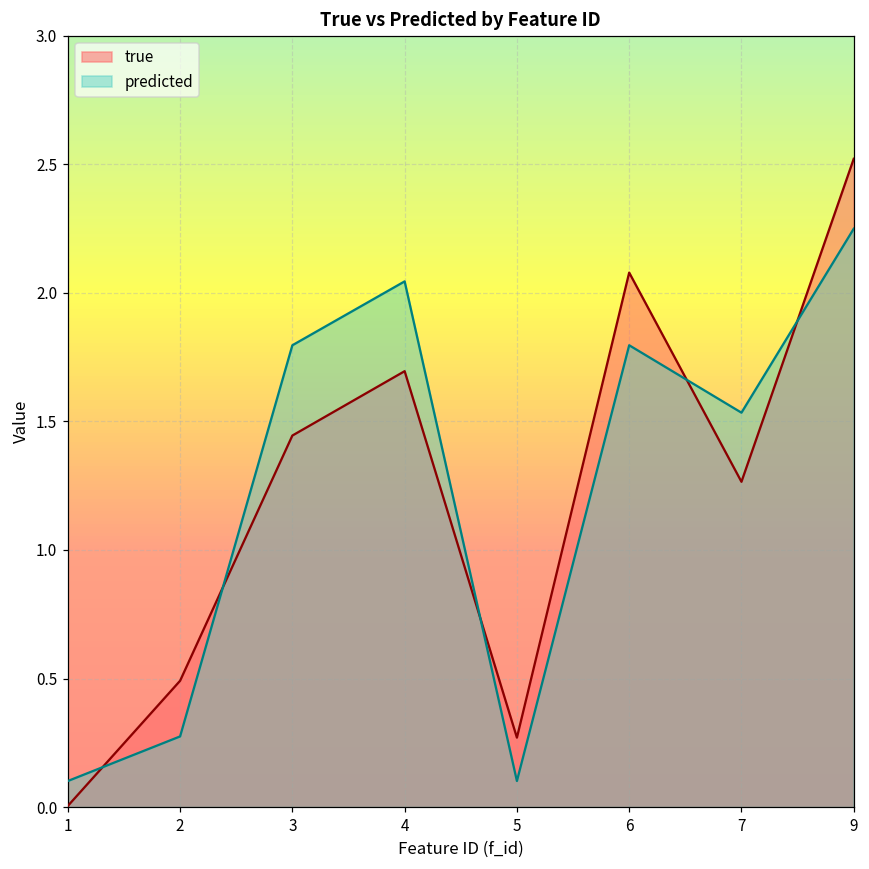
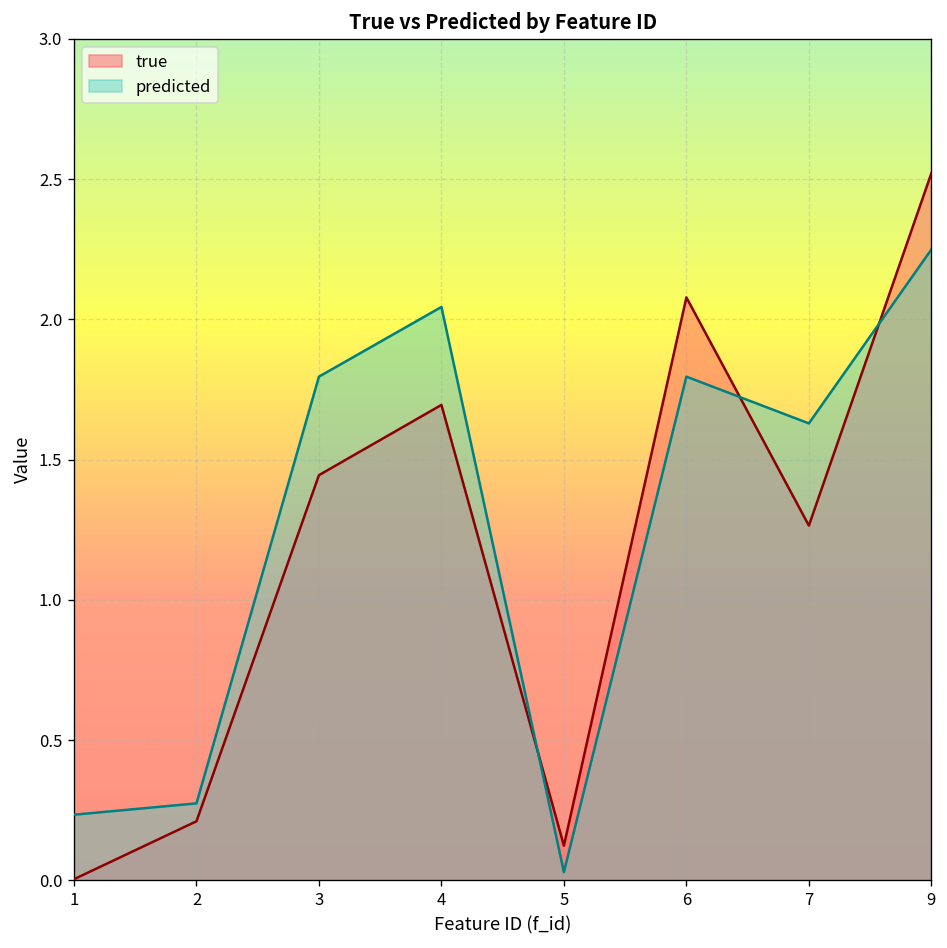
predicted, 1: 0.10 -> 0.23
true, 2: 0.49 -> 0.21
true, 5: 0.27 -> 0.12
predicted, 5: 0.10 -> 0.03
predicted, 7: 1.53 -> 1.63
